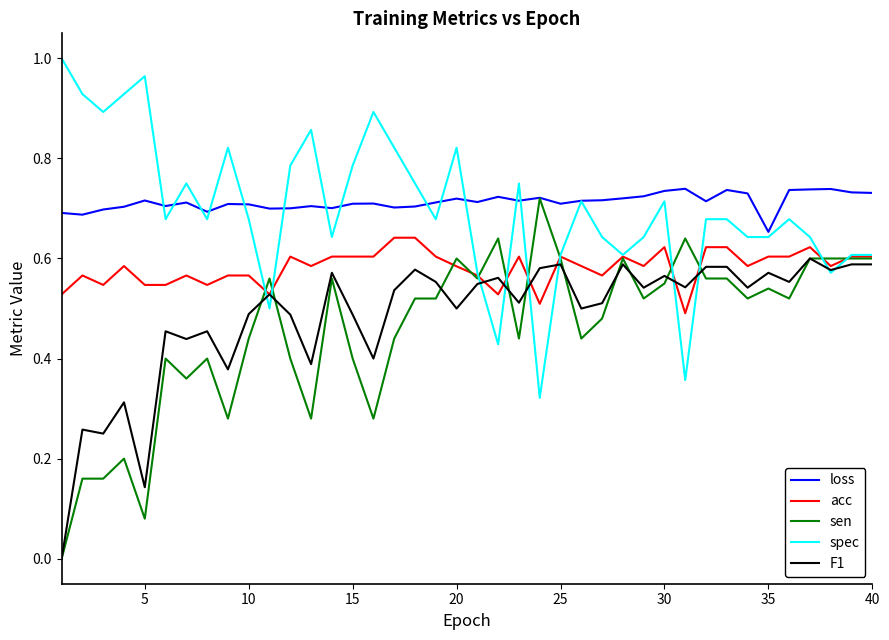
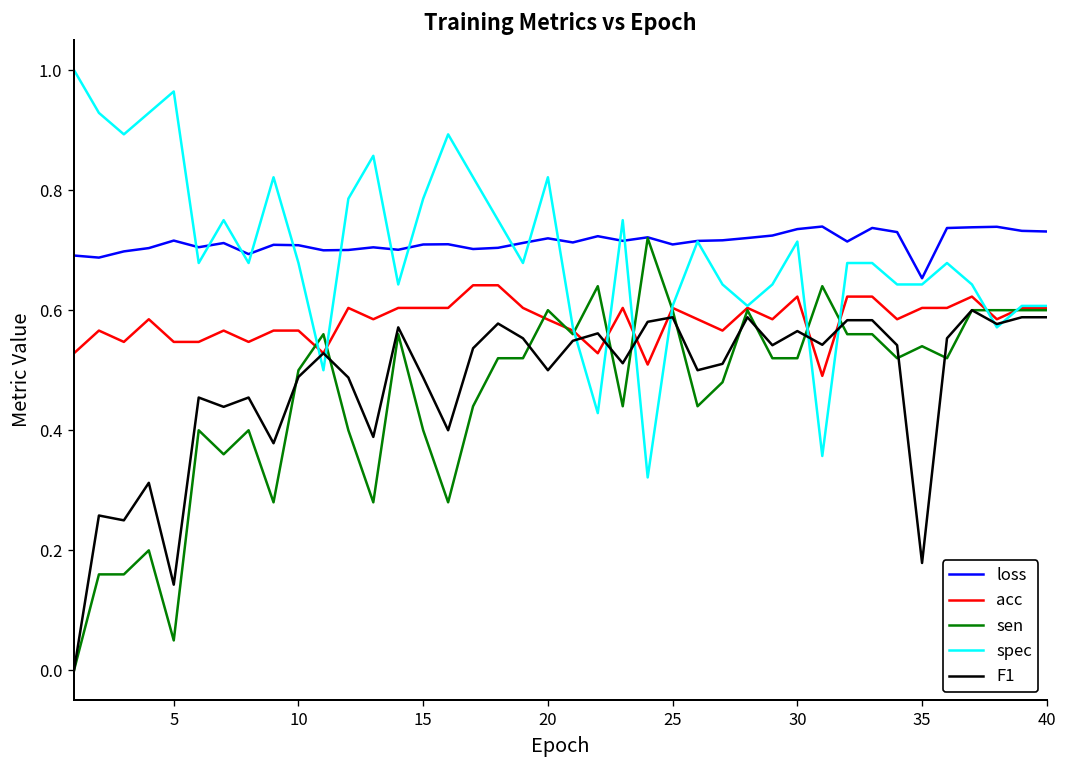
sen, 5: 0.08 -> 0.05
sen, 10: 0.44 -> 0.50
sen, 30: 0.55 -> 0.52
F1, 35: 0.57 -> 0.18
